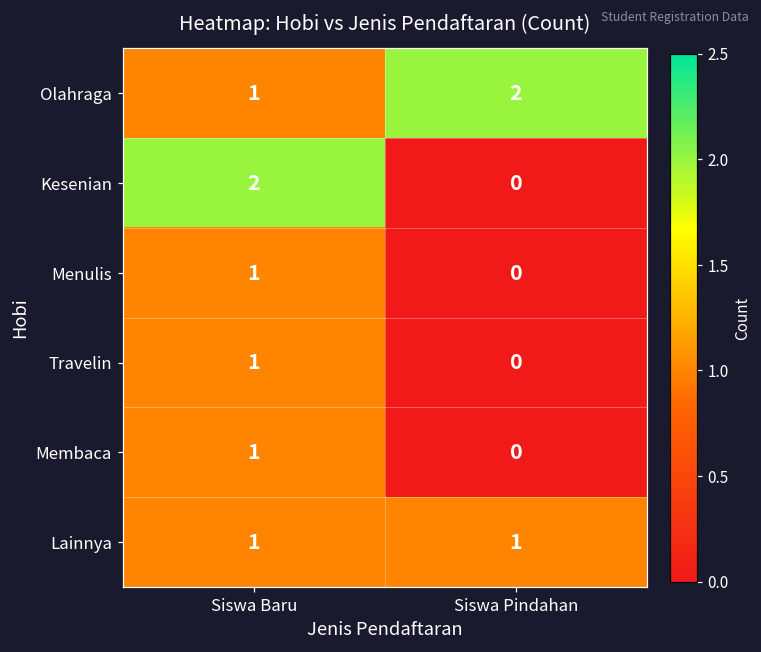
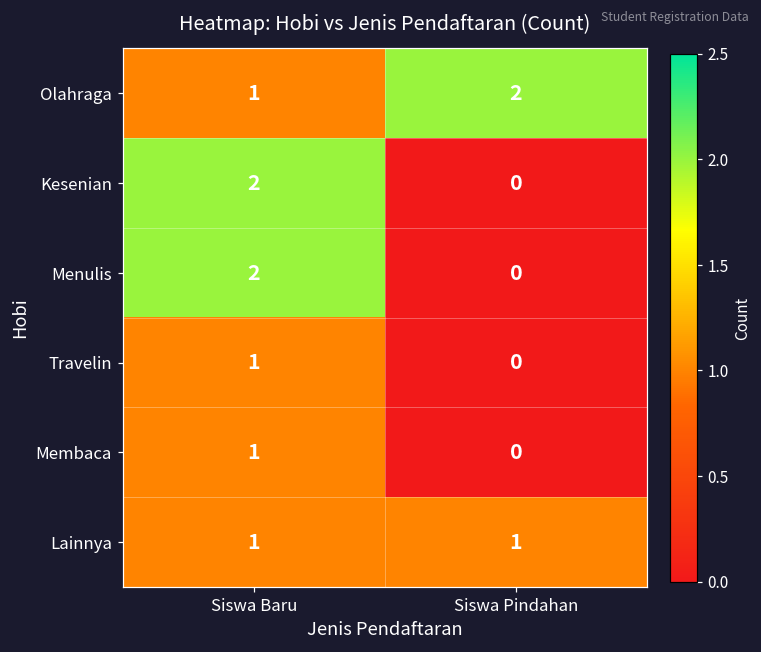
Menulis, Siswa Baru: 1 -> 2
